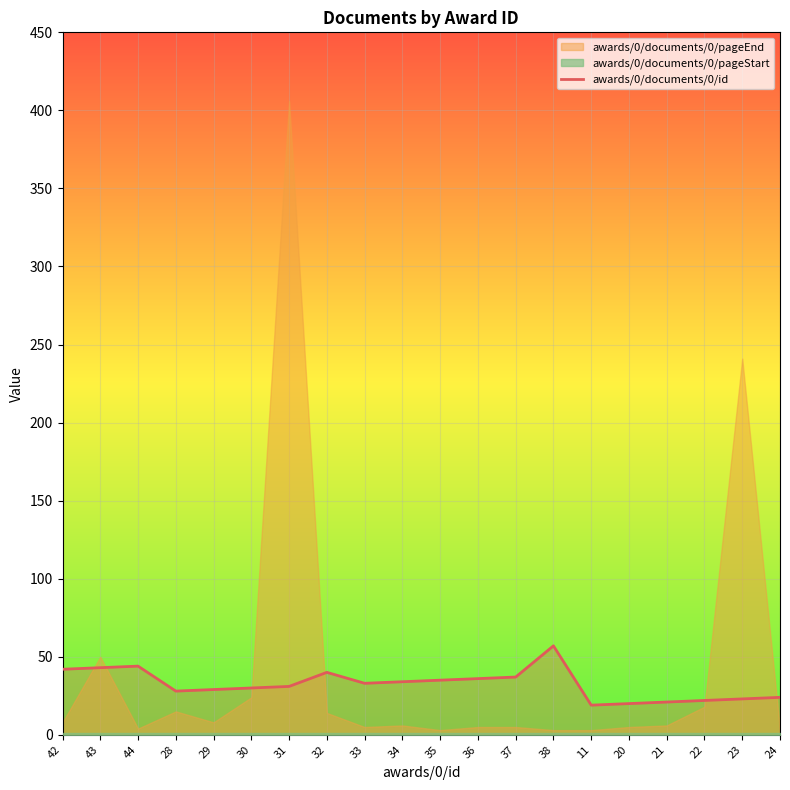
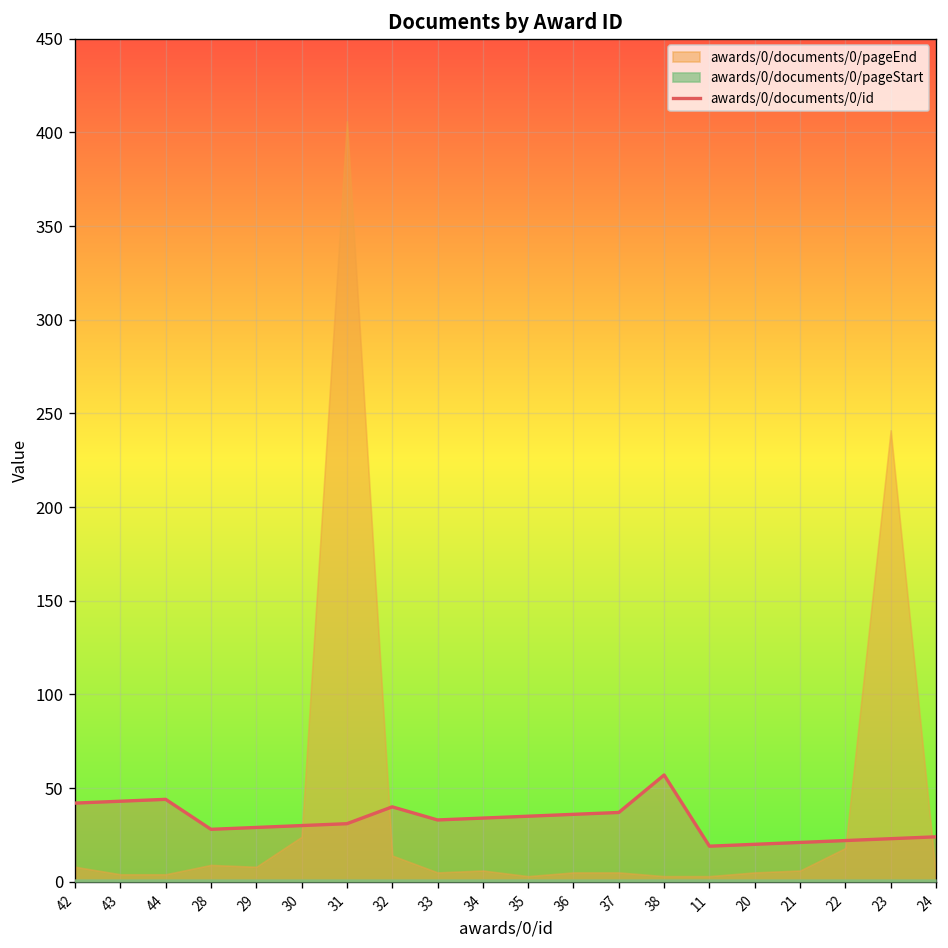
awards/0/documents/0/pageEnd, 43: 50 -> 4
awards/0/documents/0/pageEnd, 28: 15 -> 9
